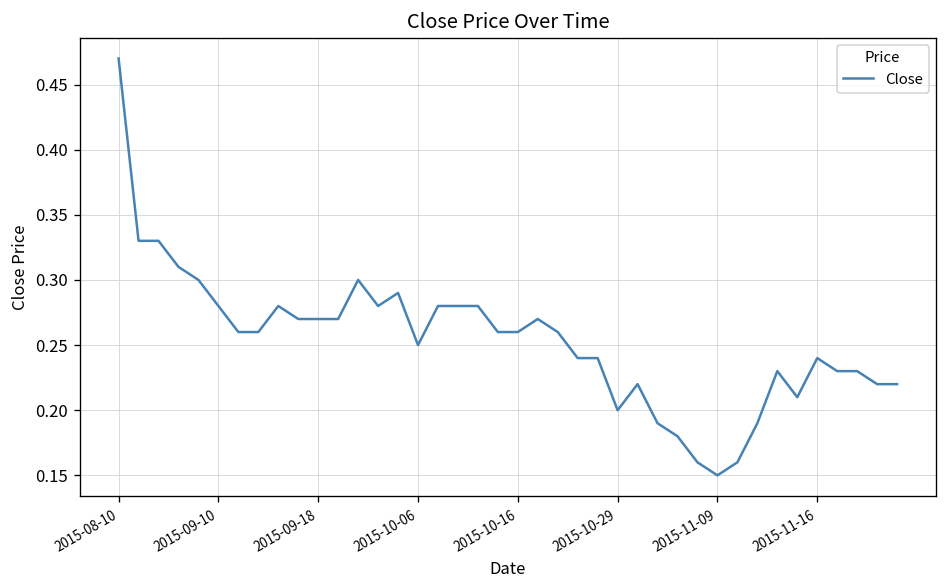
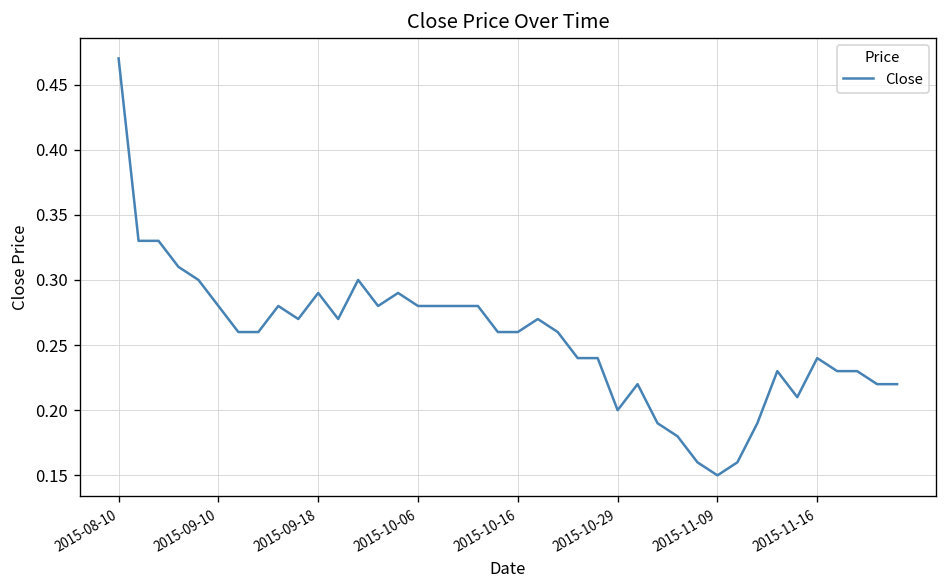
2015-09-18: 0.27 -> 0.29
2015-10-06: 0.25 -> 0.28
